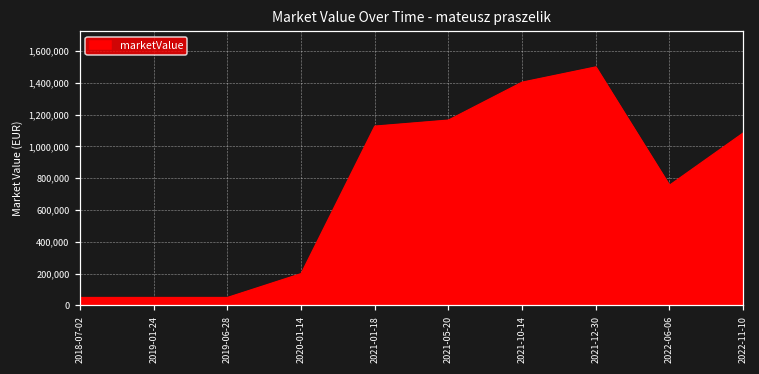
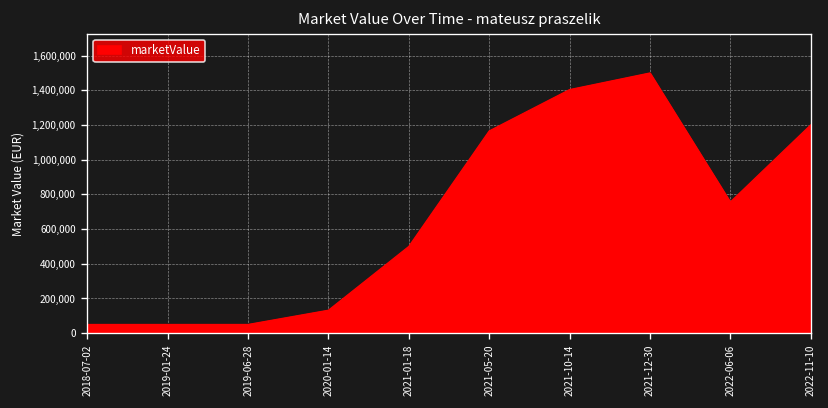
2020-01-14: 200,000 -> 130,000
2021-01-18: 1,130,000 -> 500,000
2022-11-10: 1,080,000 -> 1,200,000
